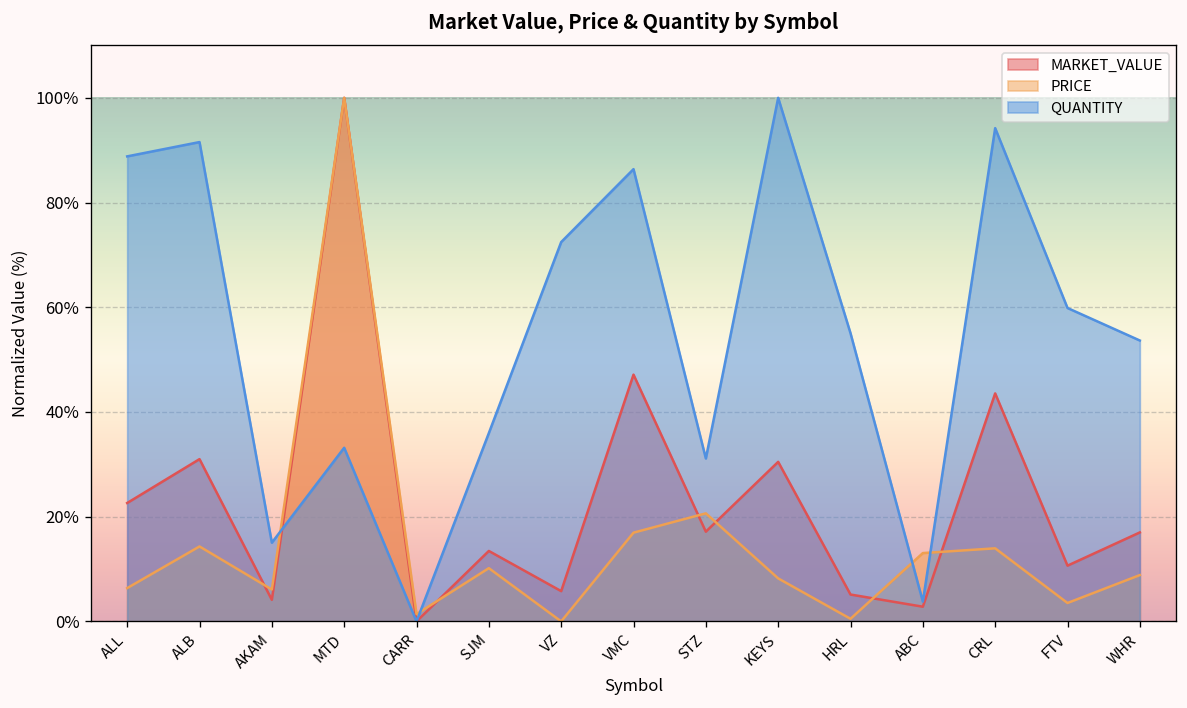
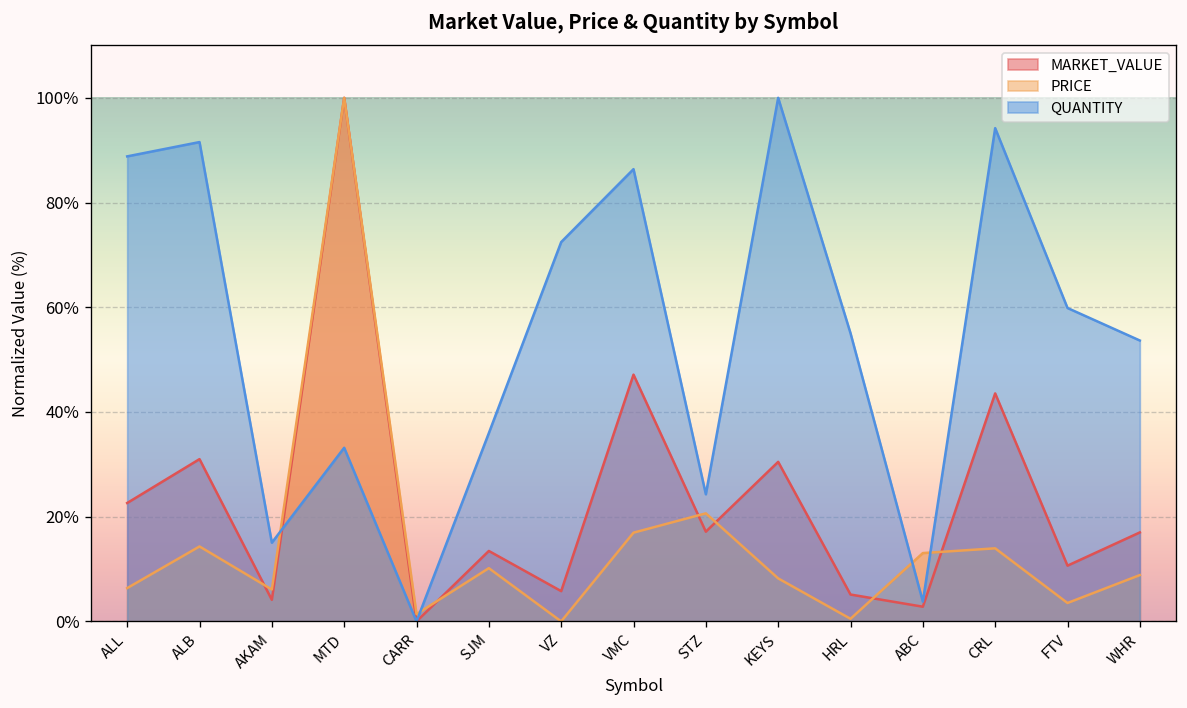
QUANTITY, STZ: 31% -> 24%
